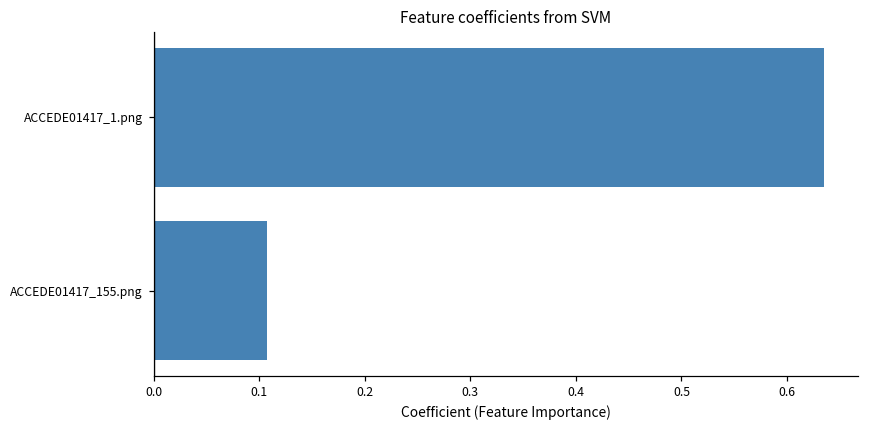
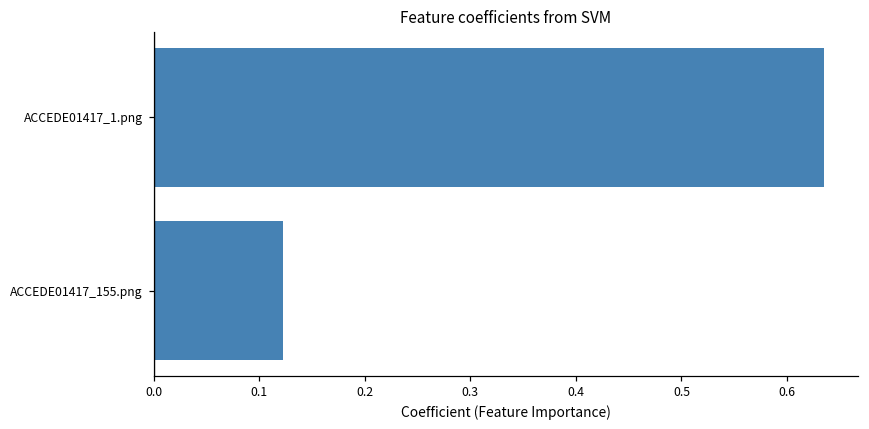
ACCEDE01417_155.png: 0.11 -> 0.12
